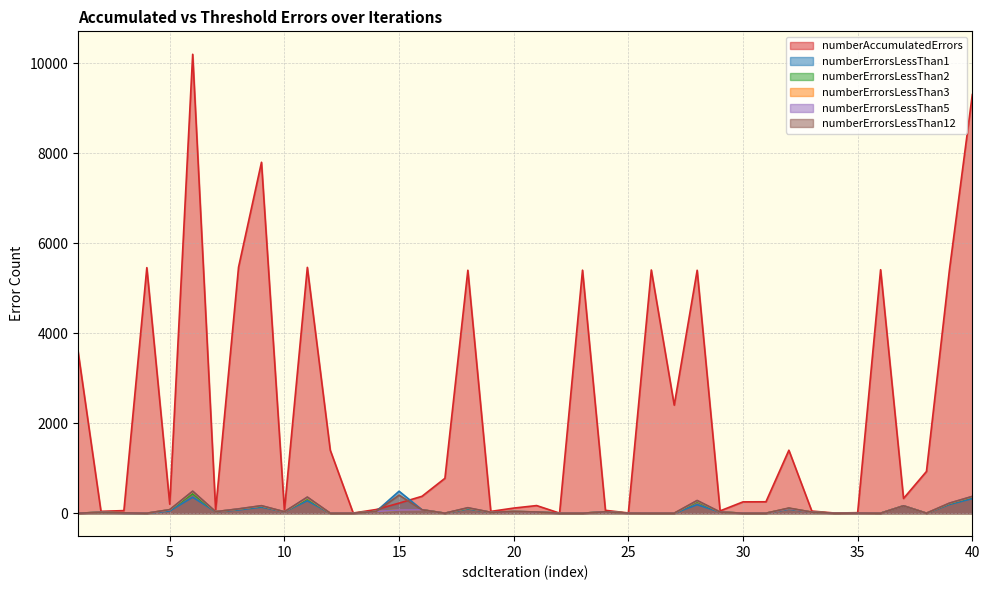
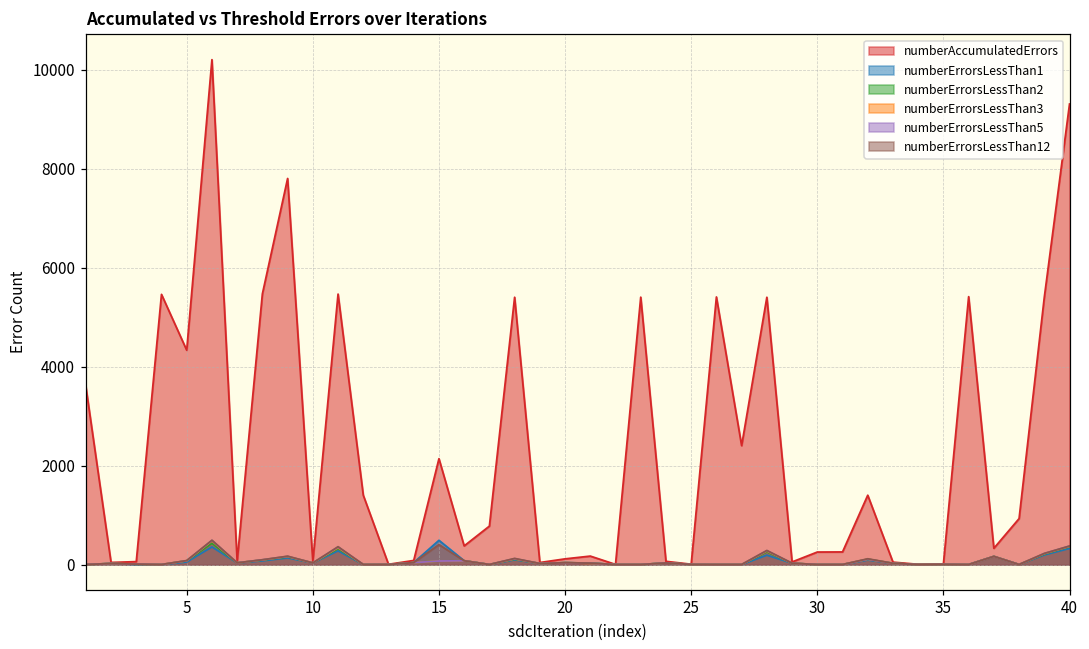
numberAccumulatedErrors, 5: 200 -> 4300
numberAccumulatedErrors, 15: 200 -> 2100
